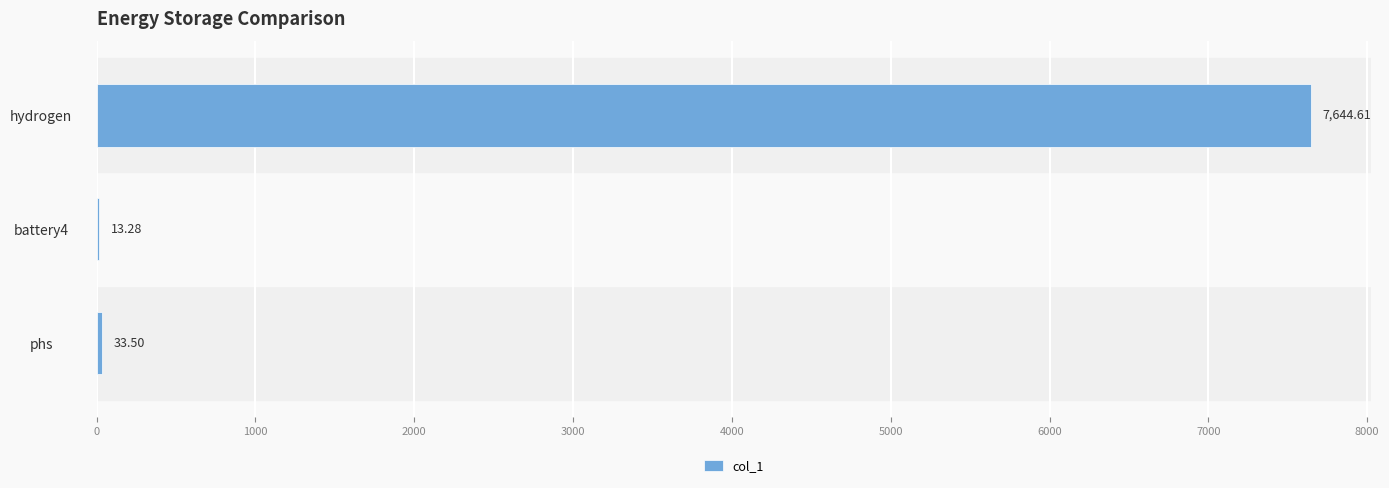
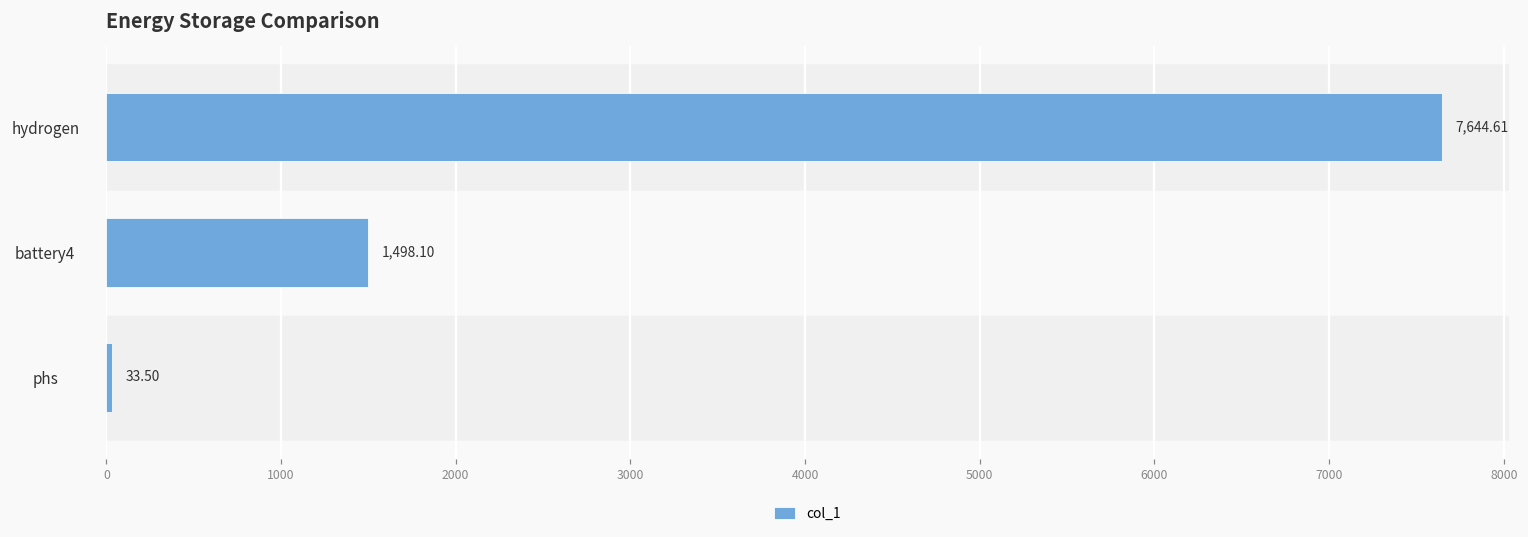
battery4: 13.28 -> 1,498.10
